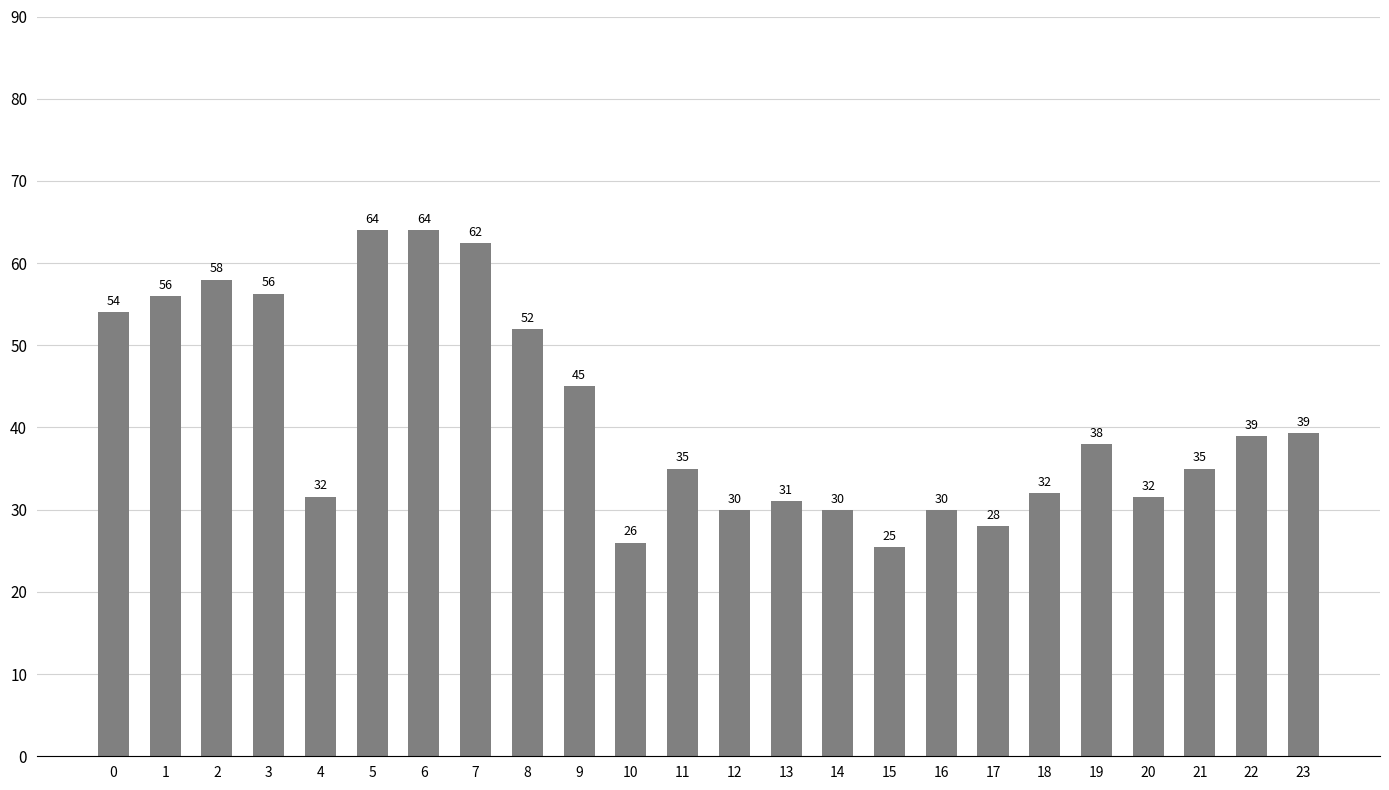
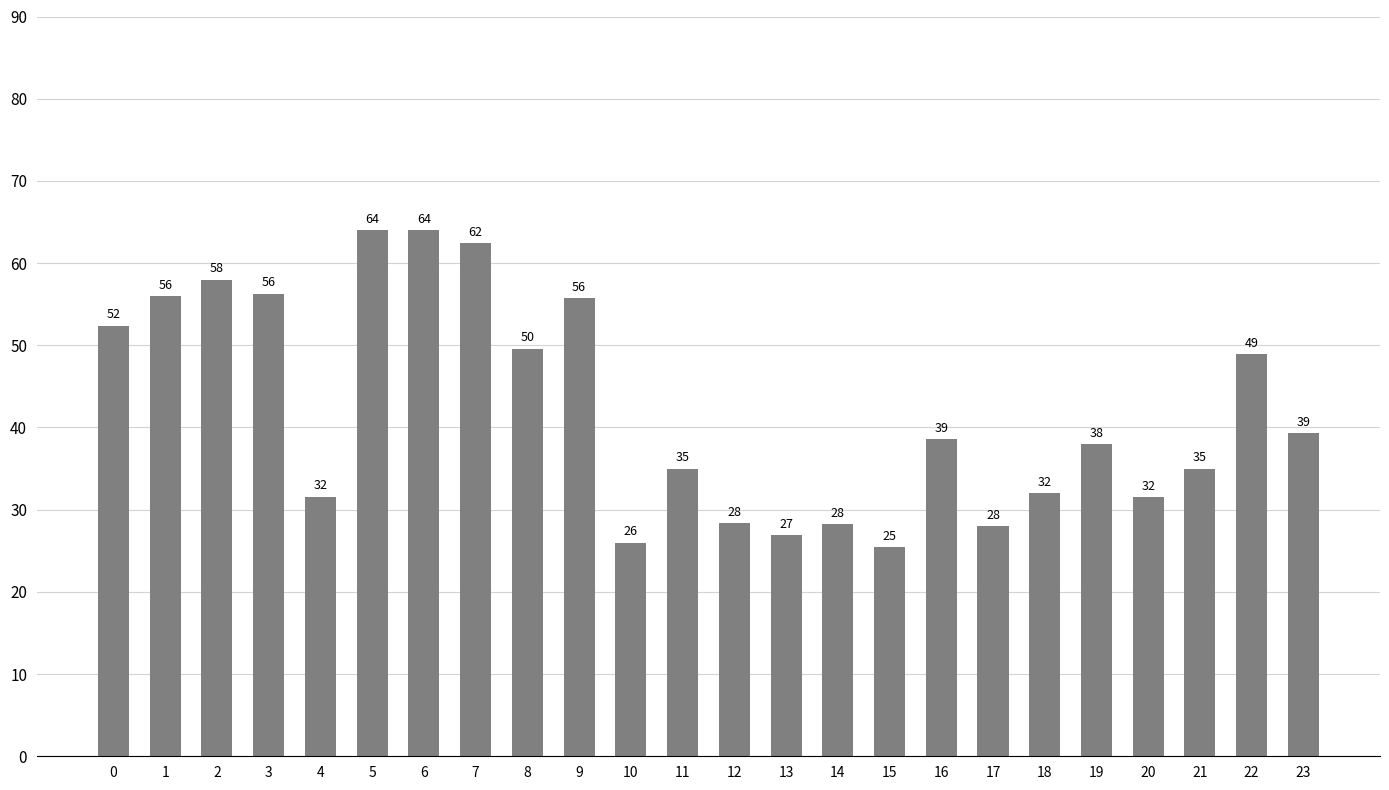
0: 54 -> 52
8: 52 -> 50
9: 45 -> 56
12: 30 -> 28
13: 31 -> 27
14: 30 -> 28
16: 30 -> 39
22: 39 -> 49
